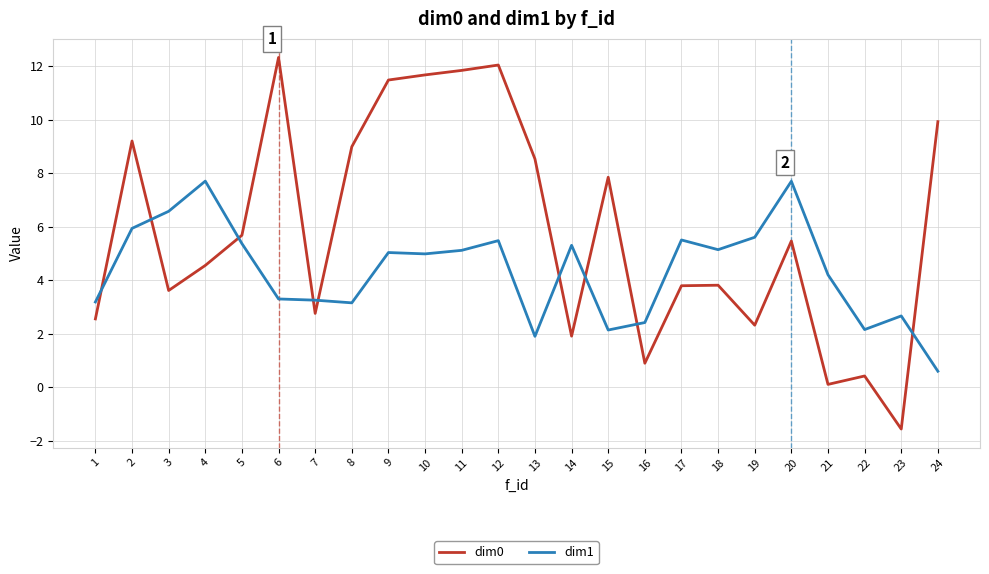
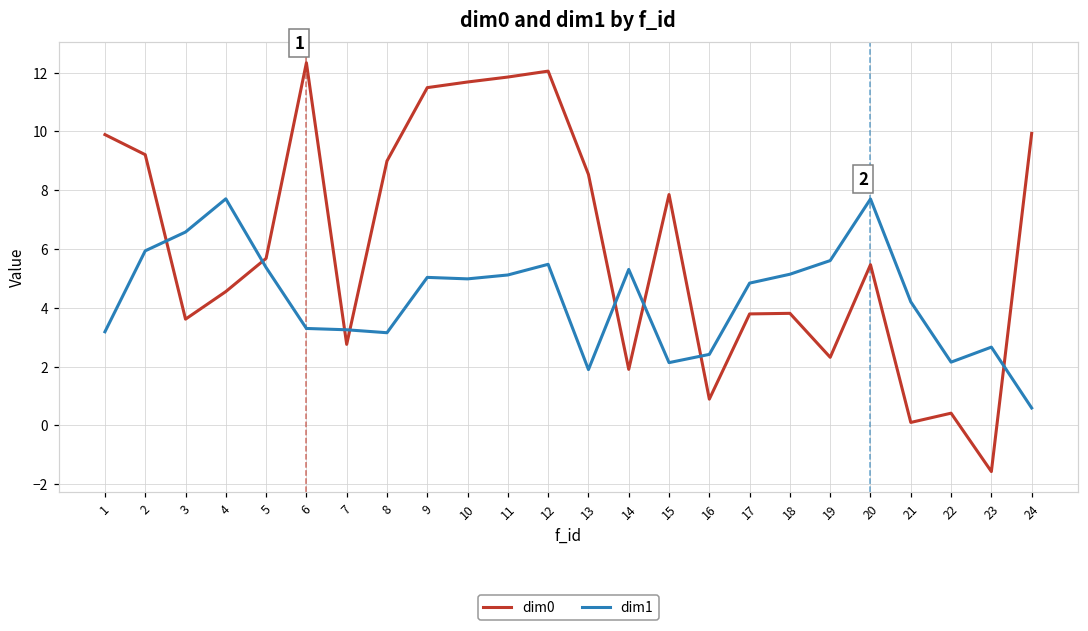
dim0, 1: 2.6 -> 9.9
dim1, 17: 5.5 -> 4.8
